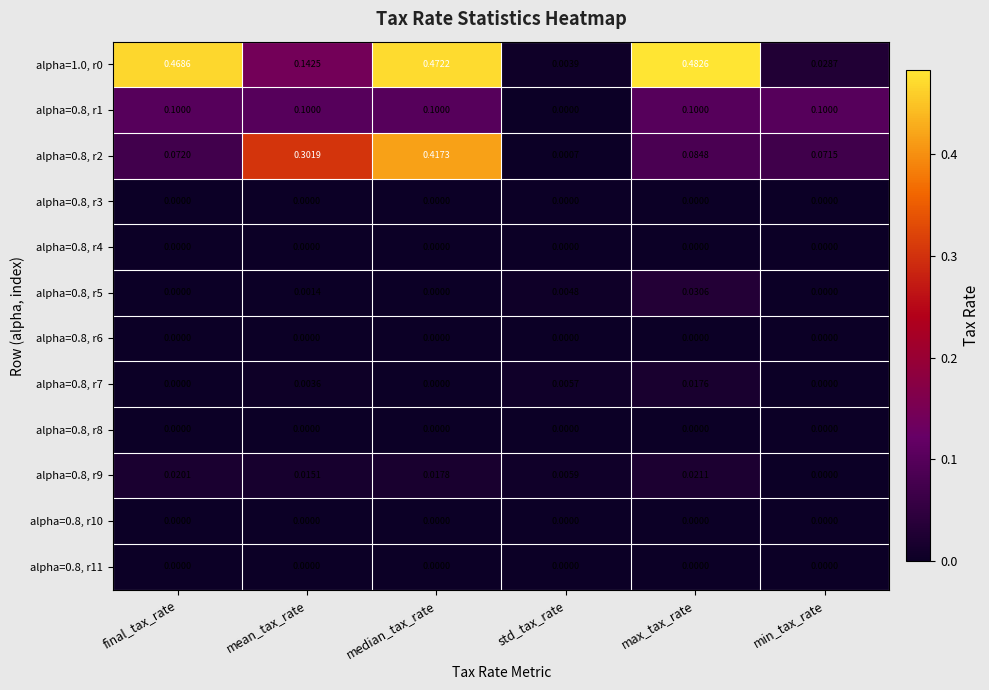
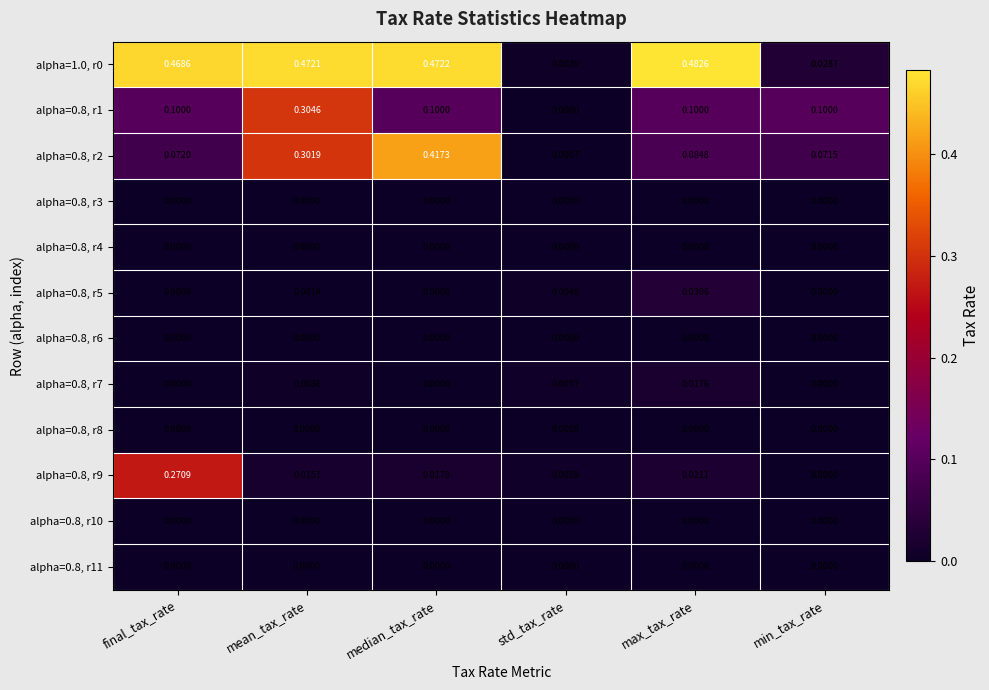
alpha=1.0, r0, mean_tax_rate: 0.1425 -> 0.4721
alpha=0.8, r1, mean_tax_rate: 0.1000 -> 0.3046
alpha=0.8, r9, final_tax_rate: 0.0201 -> 0.2709
